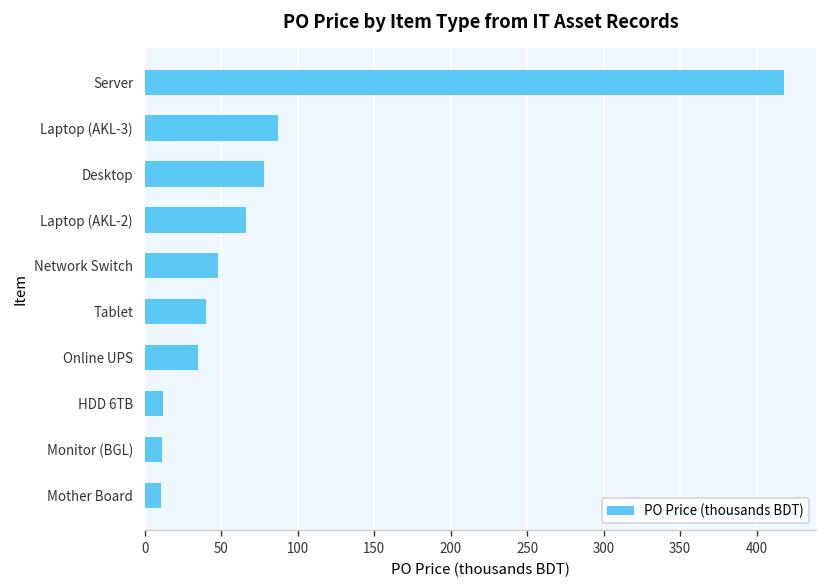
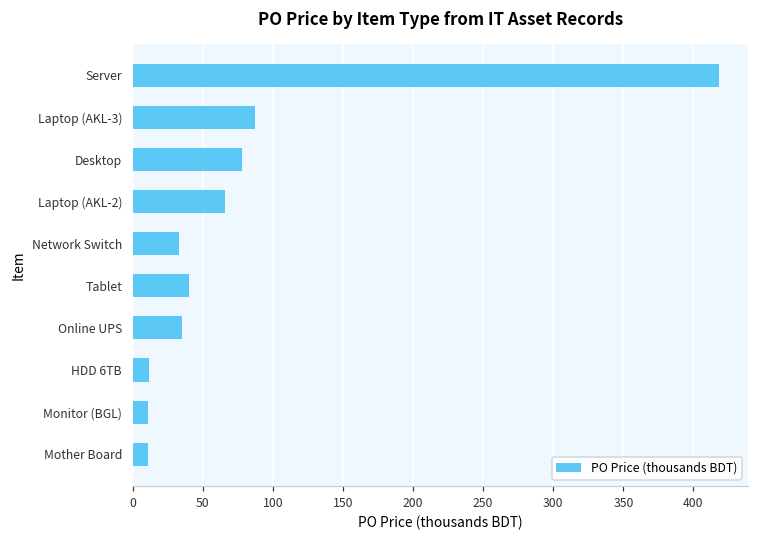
Network Switch: 48 -> 33
